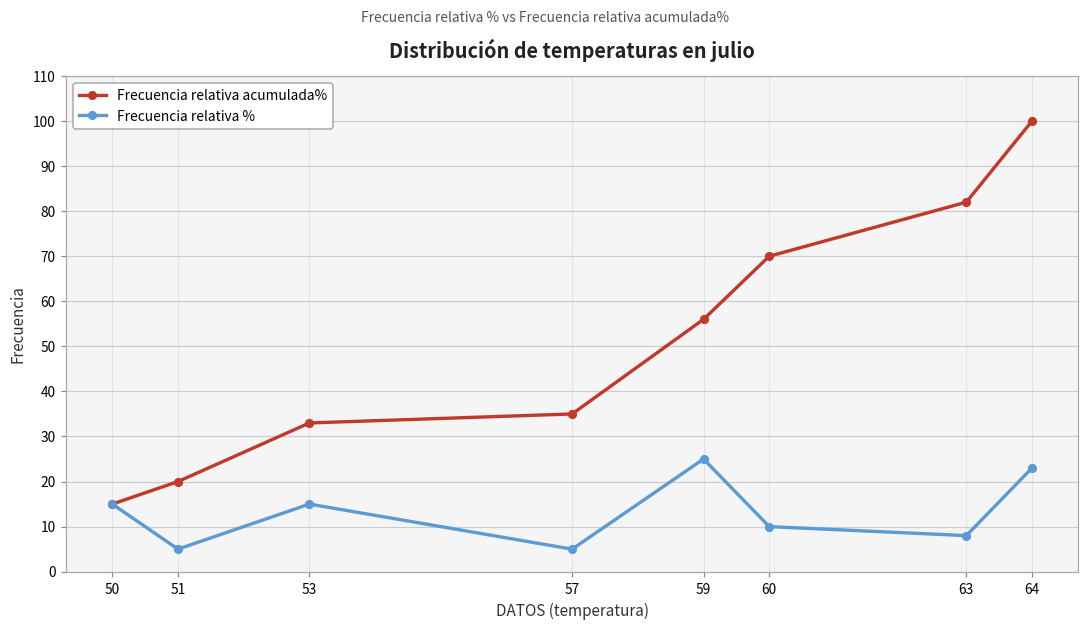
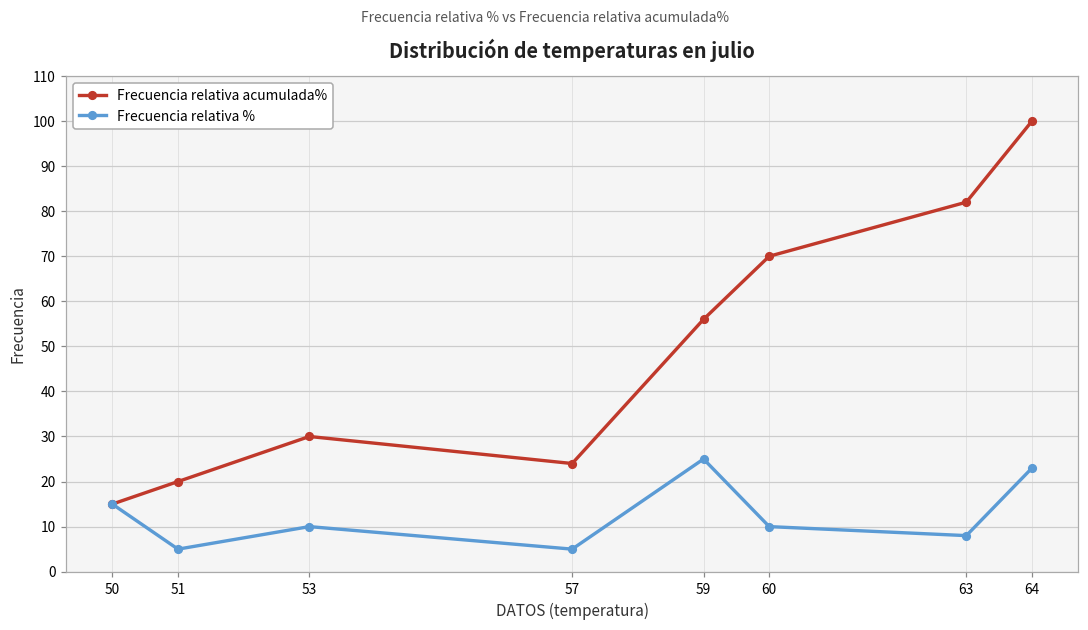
Frecuencia relativa acumulada%, 53: 33 -> 30
Frecuencia relativa %, 53: 15 -> 10
Frecuencia relativa acumulada%, 57: 35 -> 24
